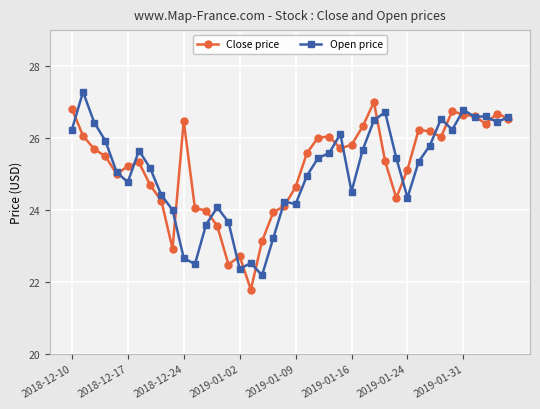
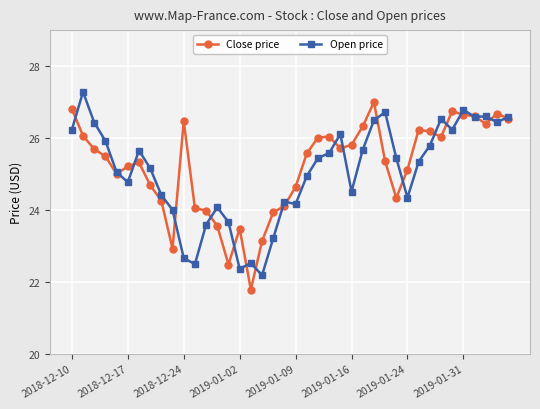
Close price, 2019-01-02: 22.7 -> 23.5
